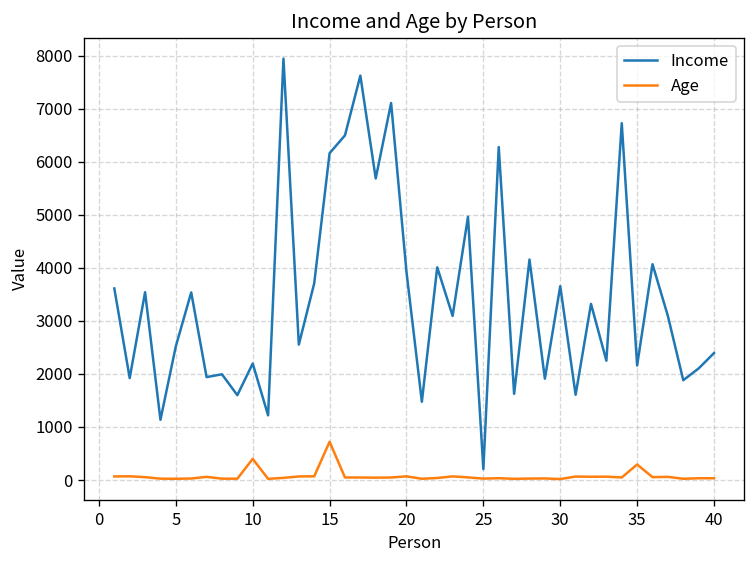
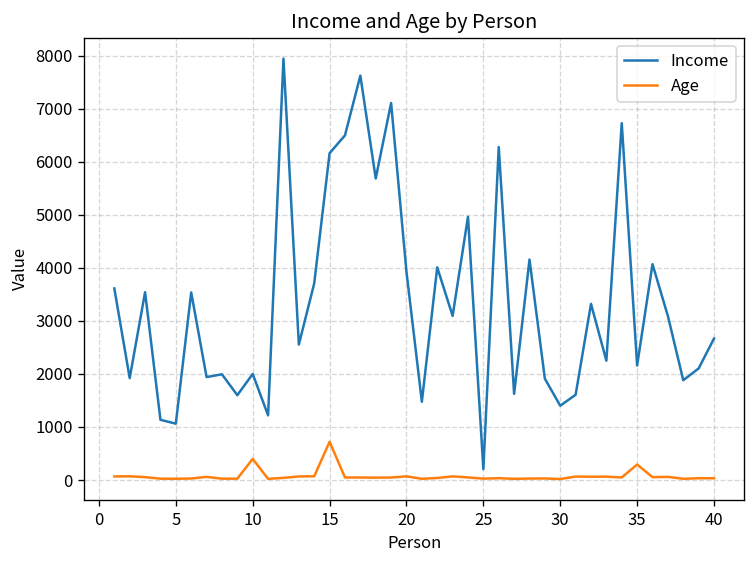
Income, 5: 2500 -> 1100
Income, 10: 2200 -> 2000
Income, 30: 3700 -> 1400
Income, 40: 2400 -> 2700
